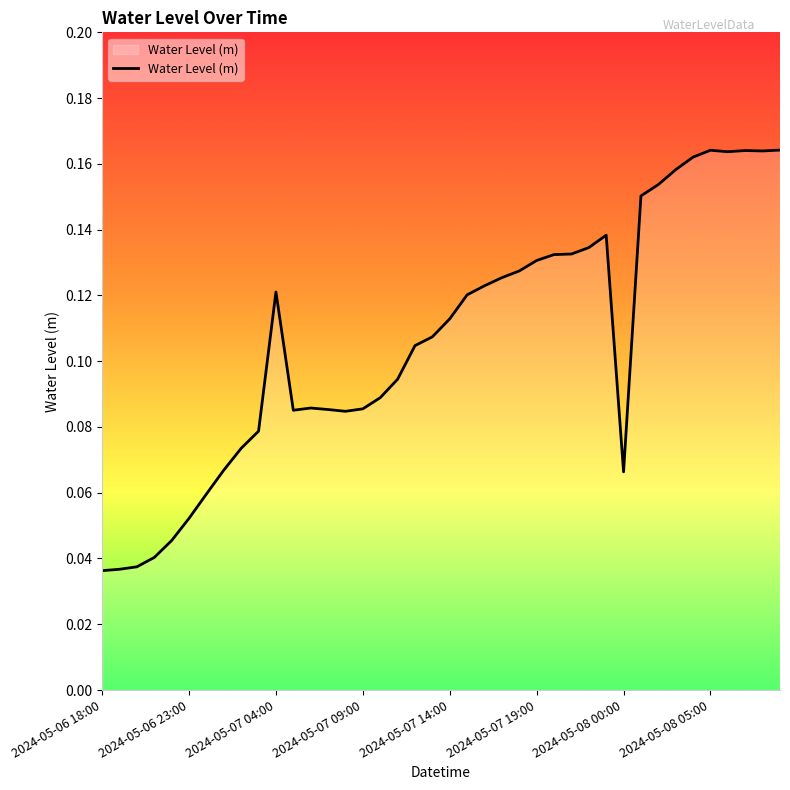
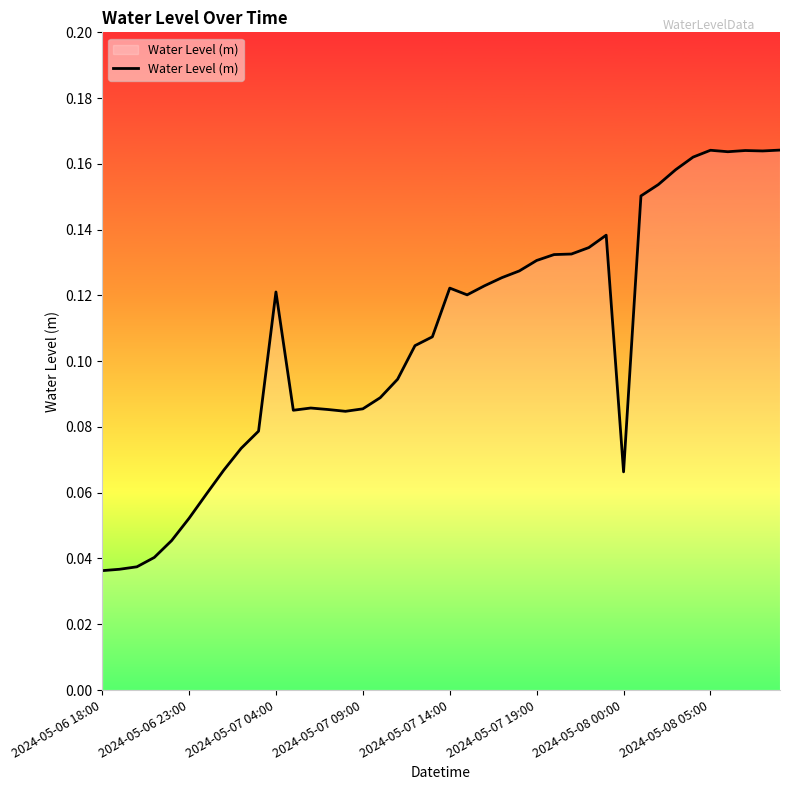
2024-05-07 14:00: 0.113 -> 0.122
